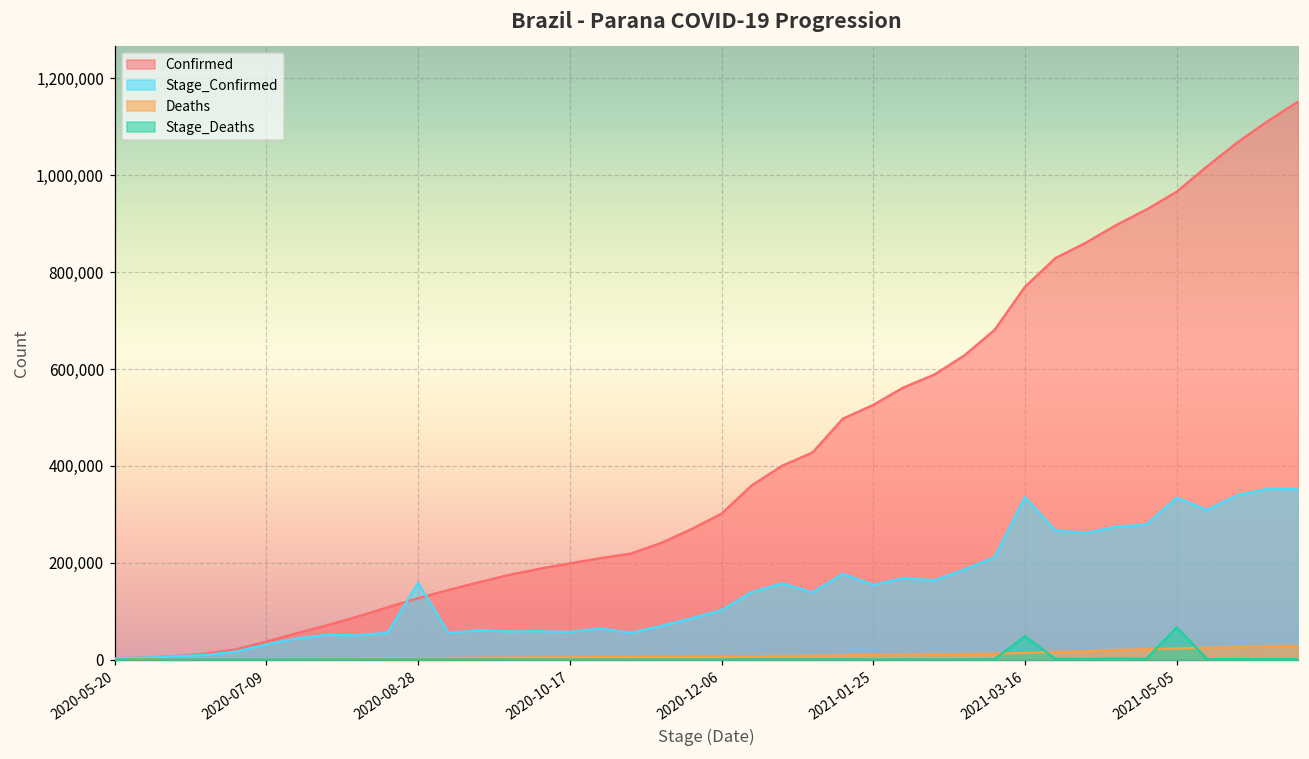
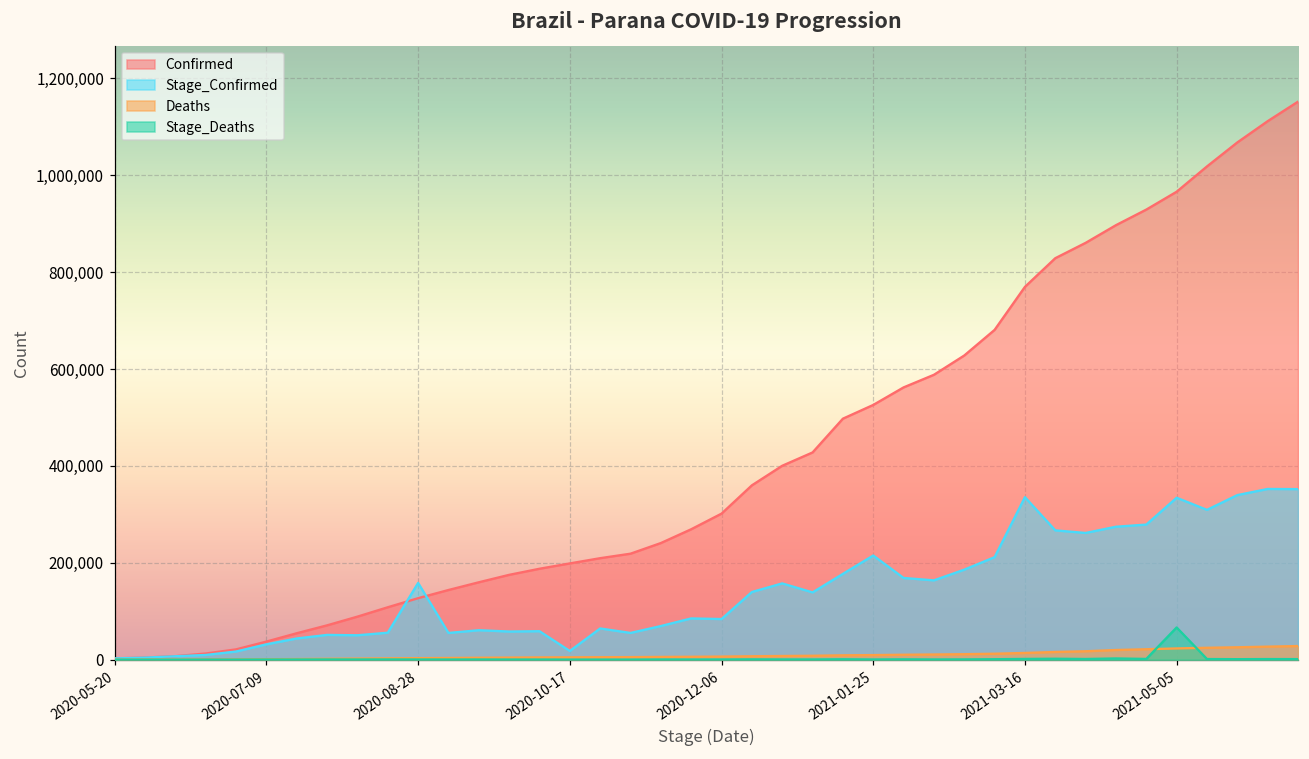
Stage_Confirmed, 2020-10-17: 60,000 -> 20,000
Stage_Confirmed, 2020-12-06: 100,000 -> 80,000
Stage_Confirmed, 2021-01-25: 150,000 -> 220,000
Stage_Deaths, 2021-03-16: 50,000 -> 0
